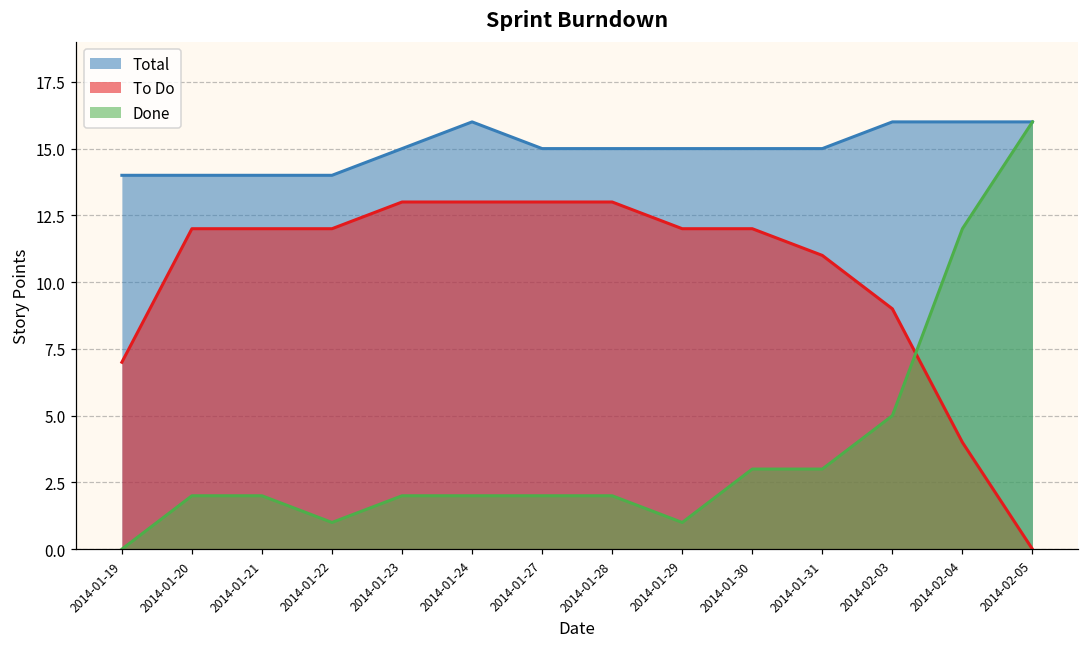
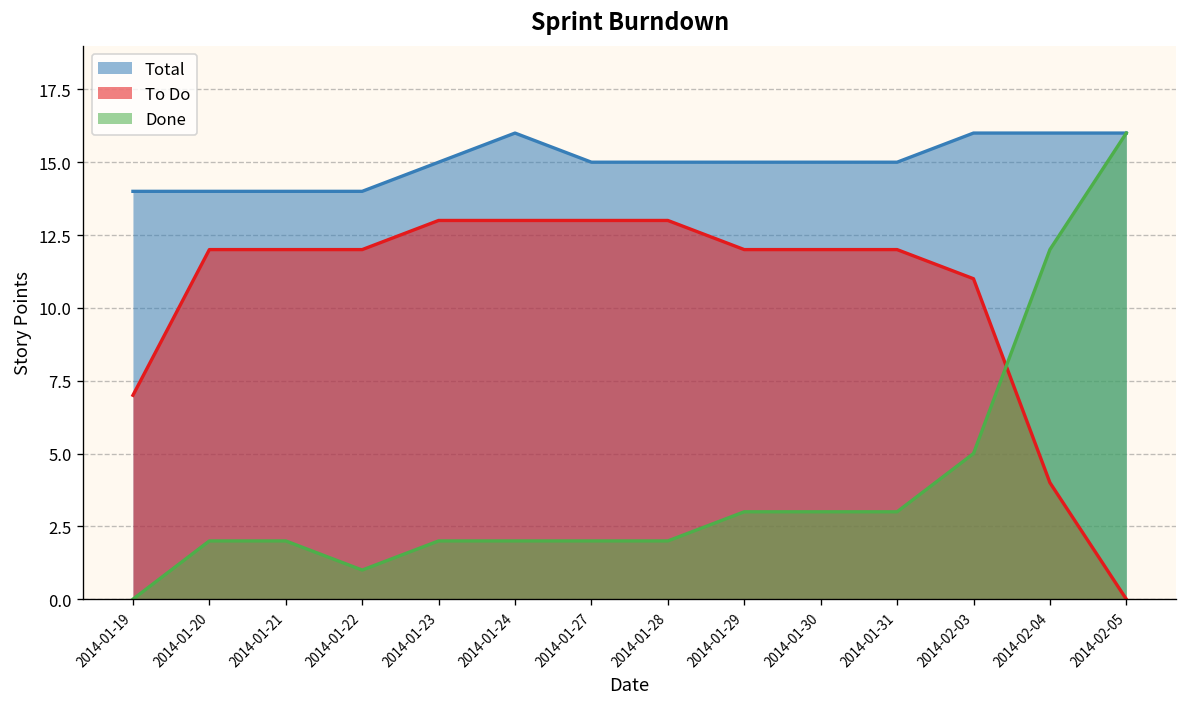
Done, 2014-01-29: 1 -> 3
To Do, 2014-01-31: 11 -> 12
To Do, 2014-02-03: 9 -> 11
